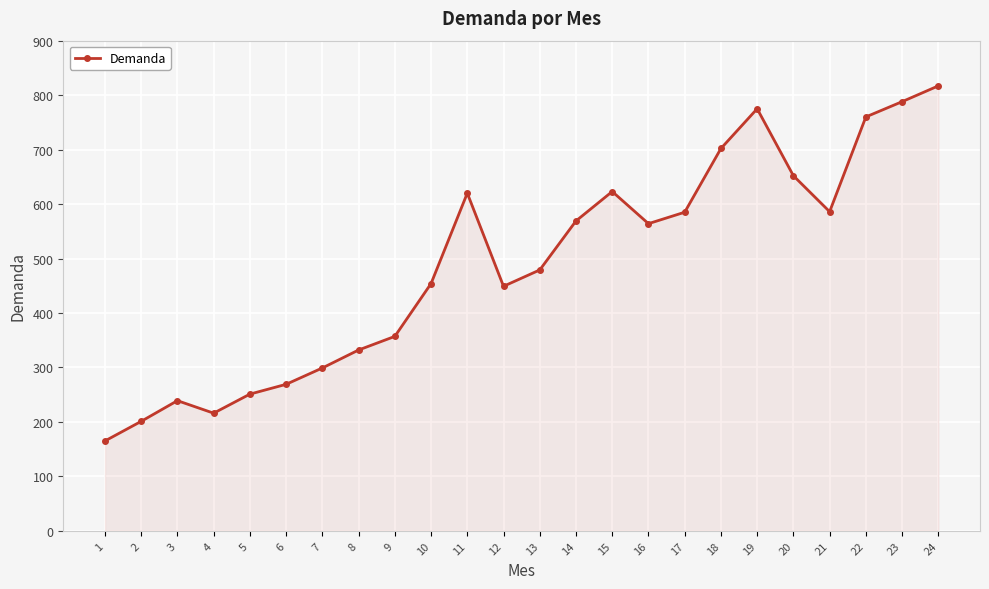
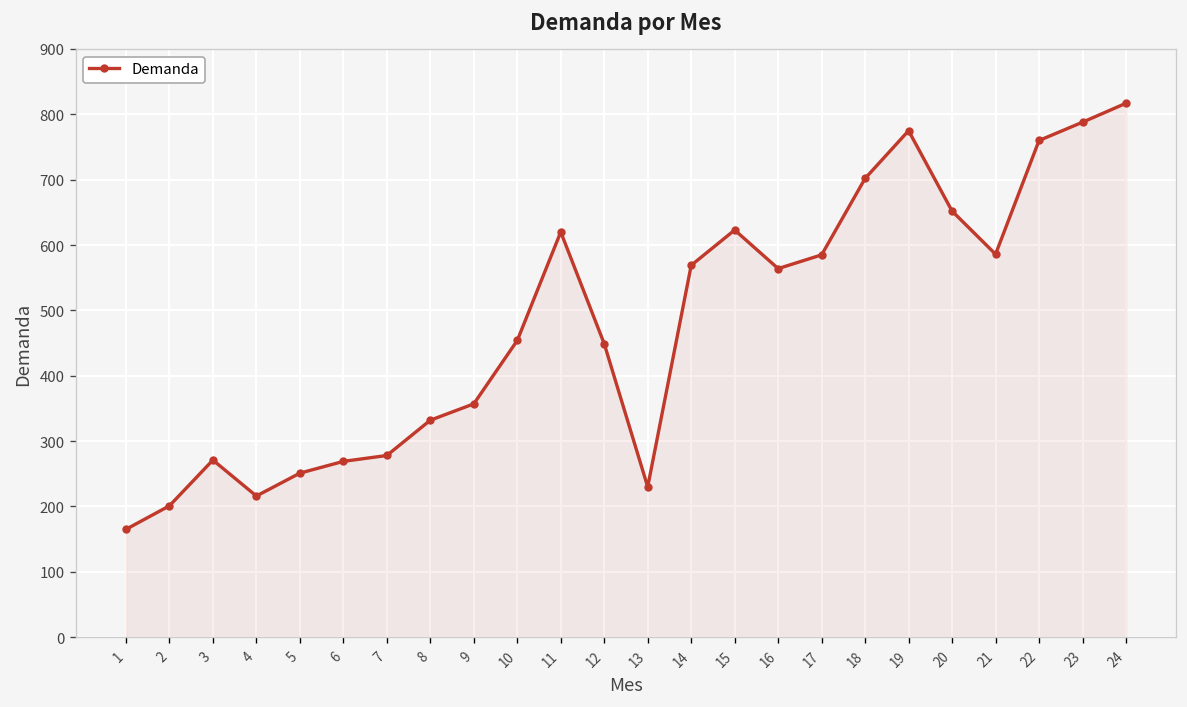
3: 240 -> 270
7: 300 -> 280
13: 480 -> 230
